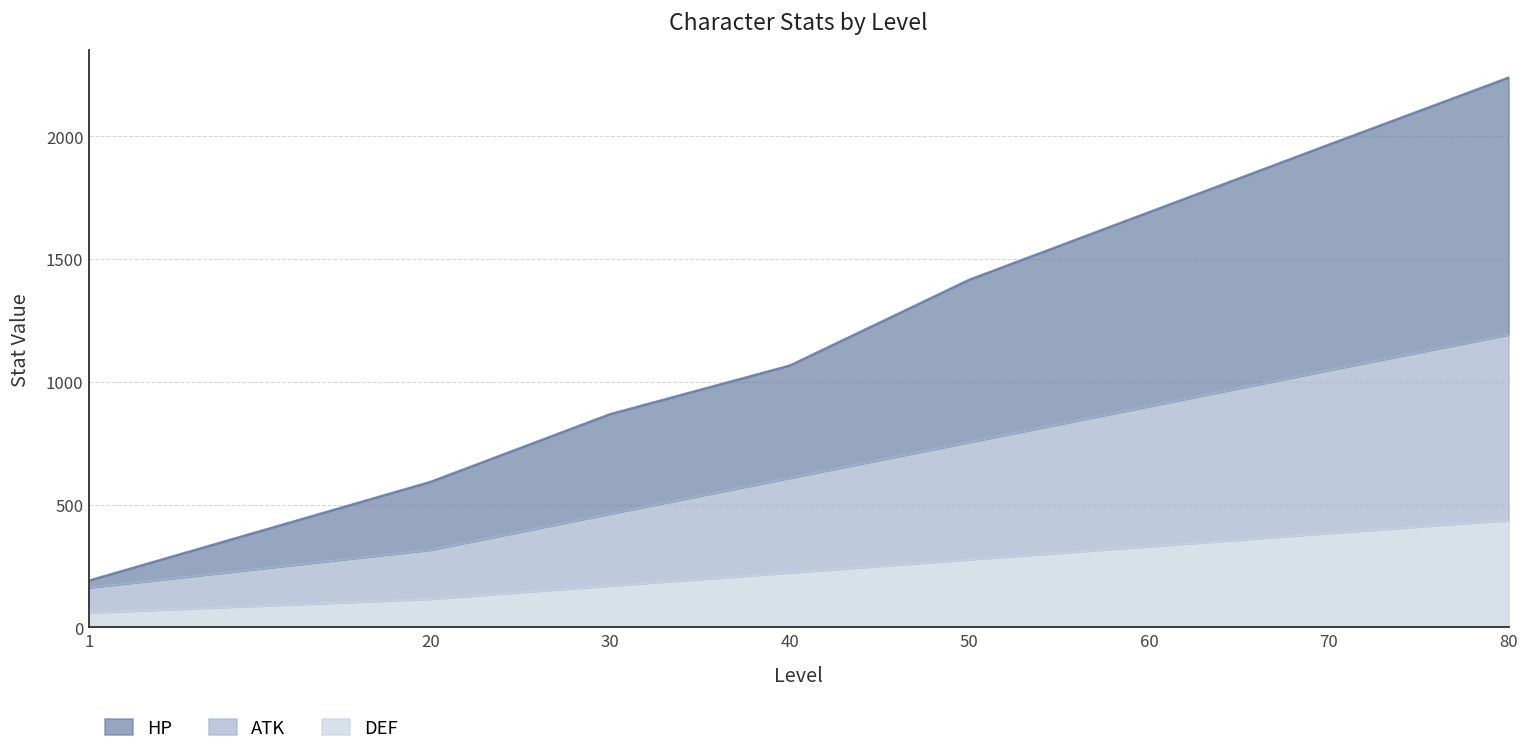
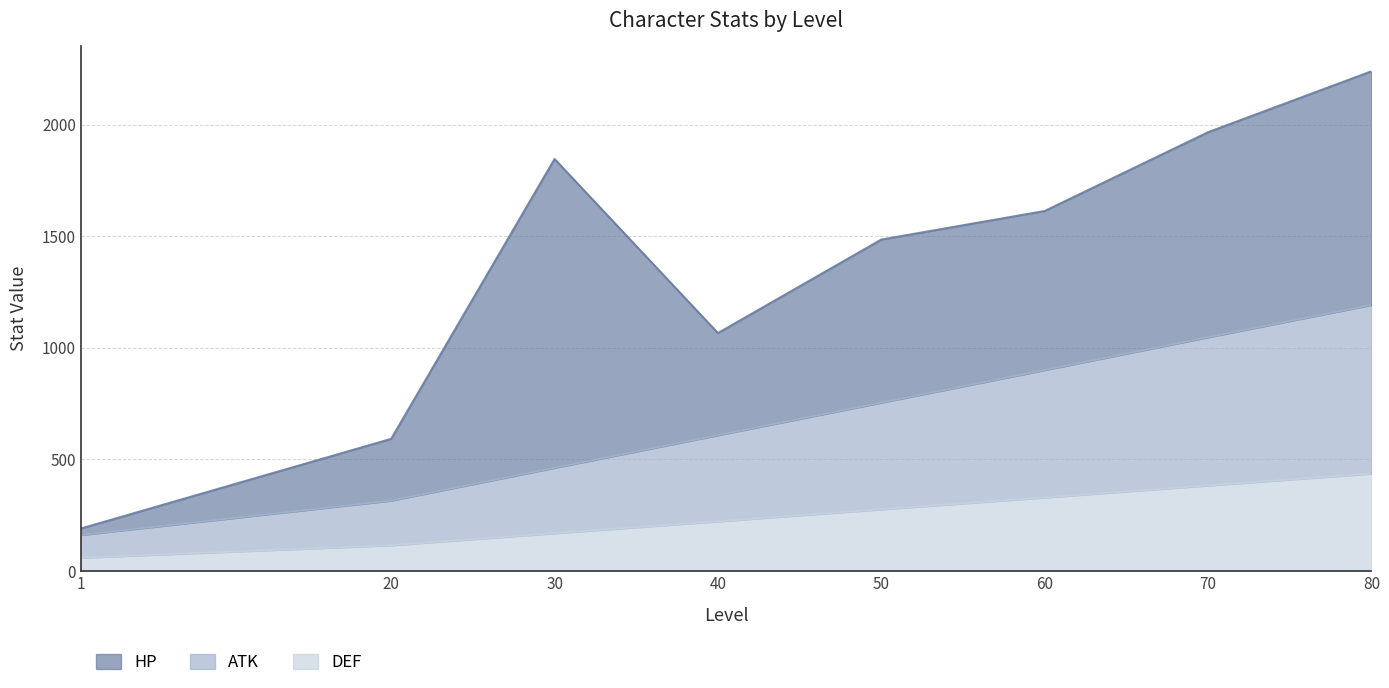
HP, 30: 410 -> 1380
HP, 50: 660 -> 730
HP, 60: 790 -> 710
